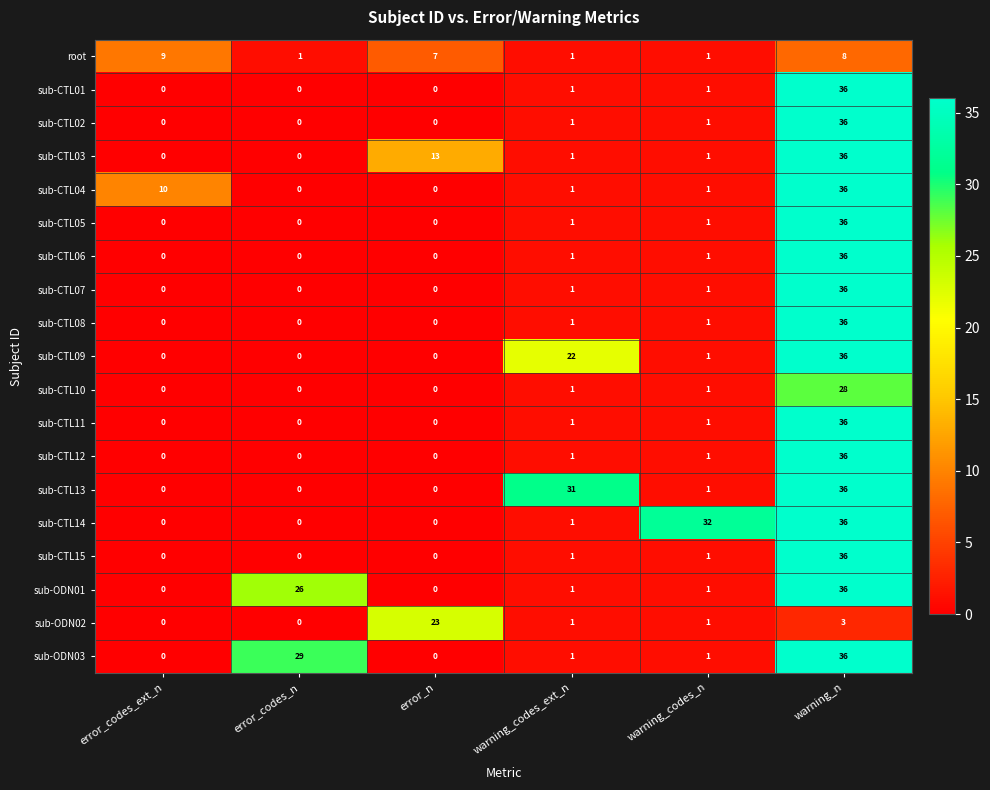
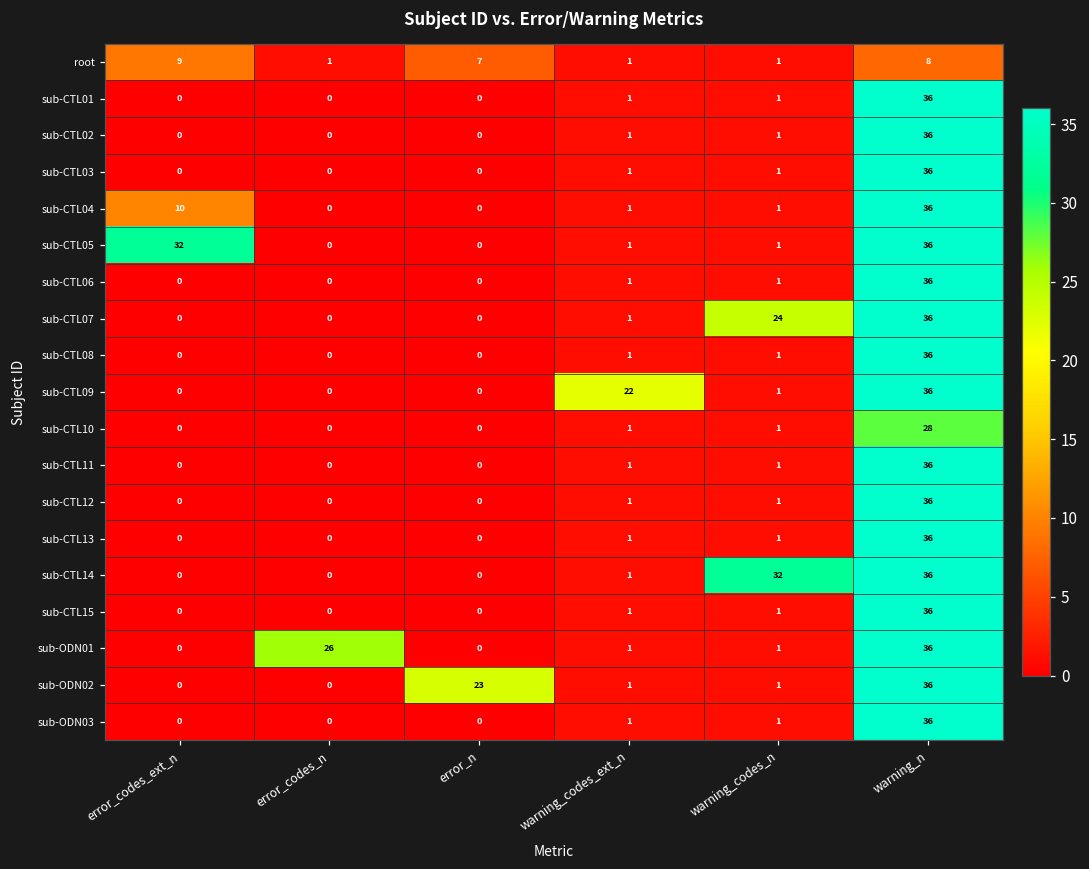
sub-CTL03, error_n: 13 -> 0
sub-CTL05, error_codes_ext_n: 0 -> 32
sub-CTL07, warning_codes_n: 1 -> 24
sub-CTL13, warning_codes_ext_n: 31 -> 1
sub-ODN02, warning_n: 3 -> 36
sub-ODN03, error_codes_n: 29 -> 0
